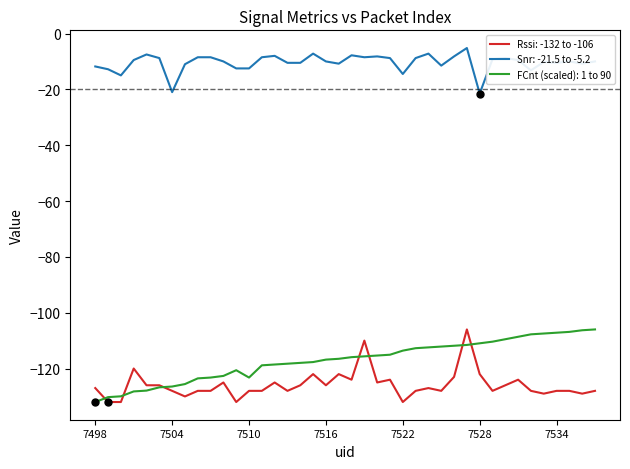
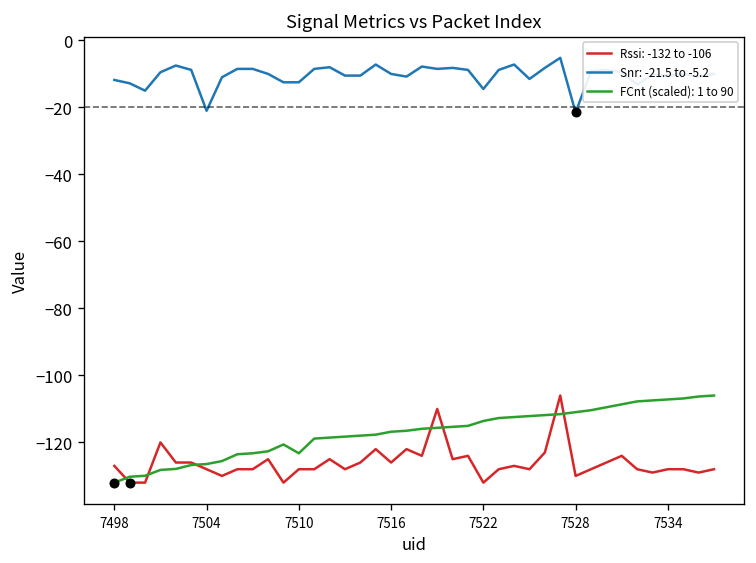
Rssi: -132 to -106, 7528: -122 -> -130
